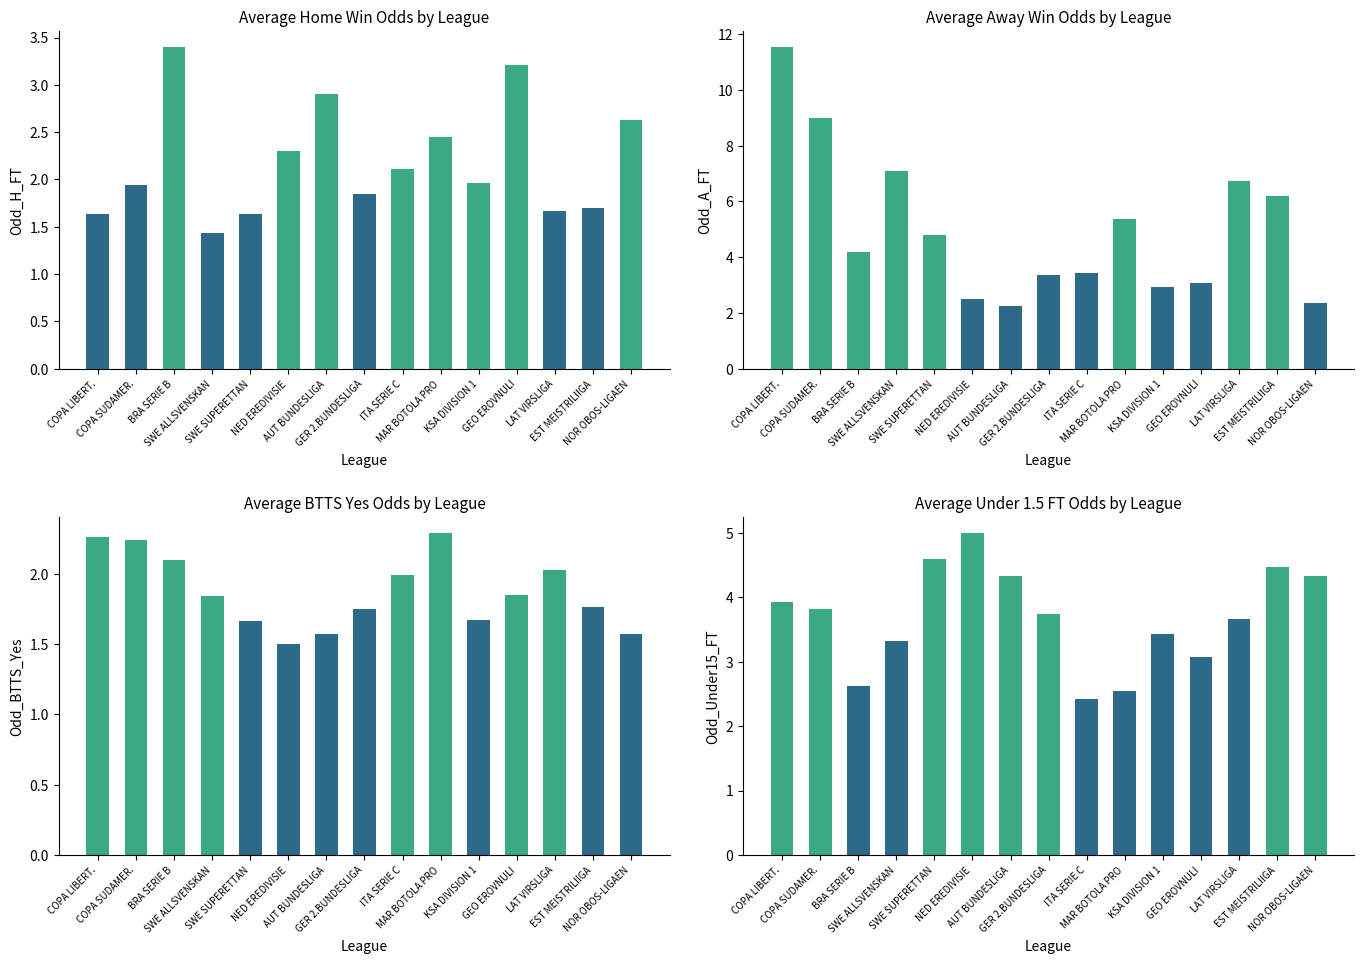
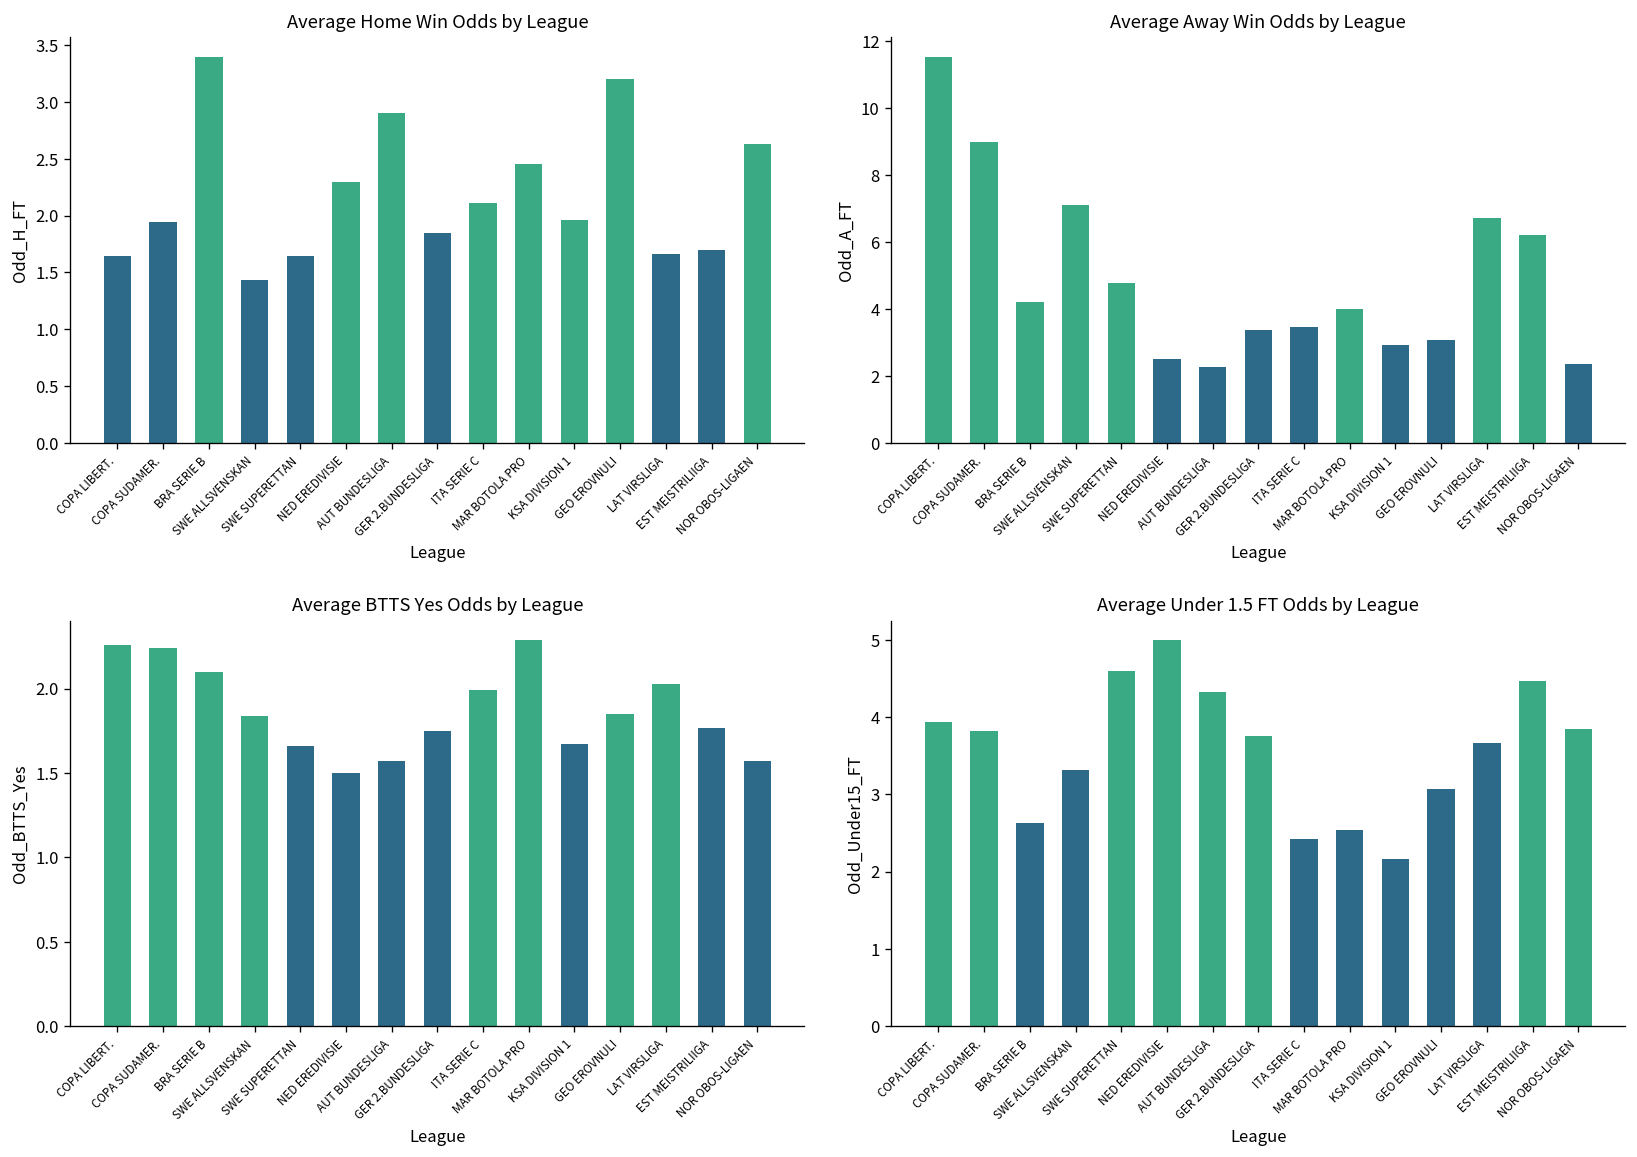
Average Away Win Odds by League, MAR BOTOLA PRO: 5.4 -> 4.0
Average Under 1.5 FT Odds by League, KSA DIVISION 1: 3.4 -> 2.2
Average Under 1.5 FT Odds by League, NOR OBOS-LIGAEN: 4.3 -> 3.8
